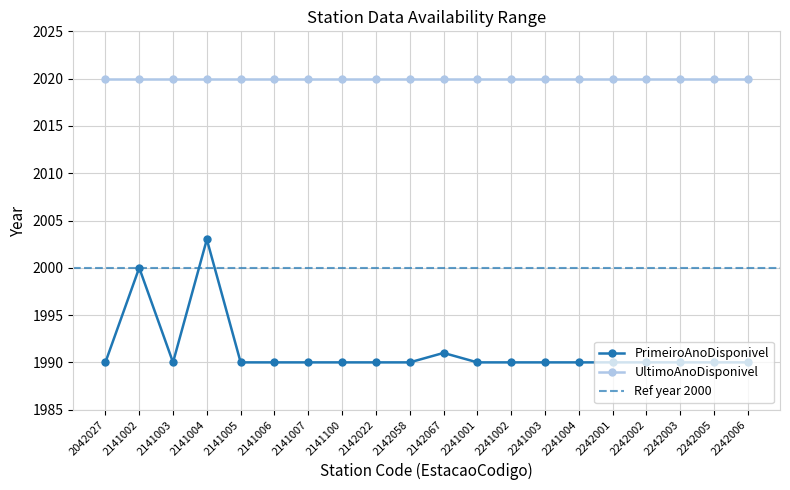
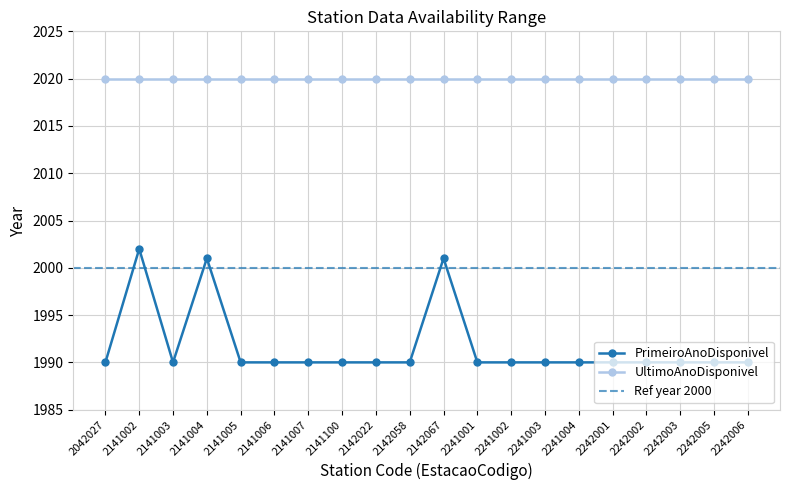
PrimeiroAnoDisponivel, 2141002: 2000 -> 2002
PrimeiroAnoDisponivel, 2141004: 2003 -> 2001
PrimeiroAnoDisponivel, 2142067: 1991 -> 2001
